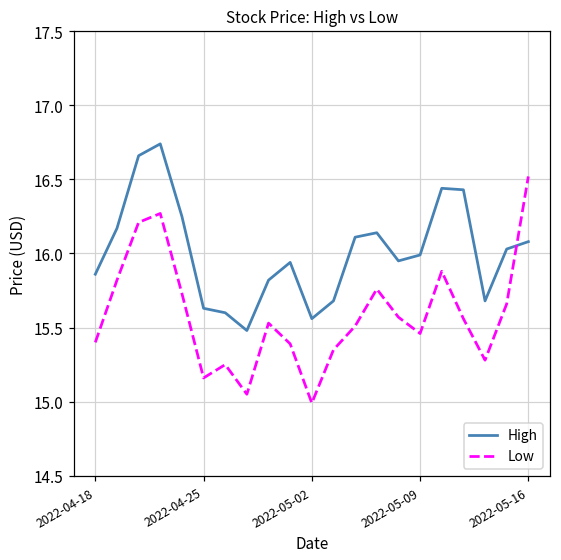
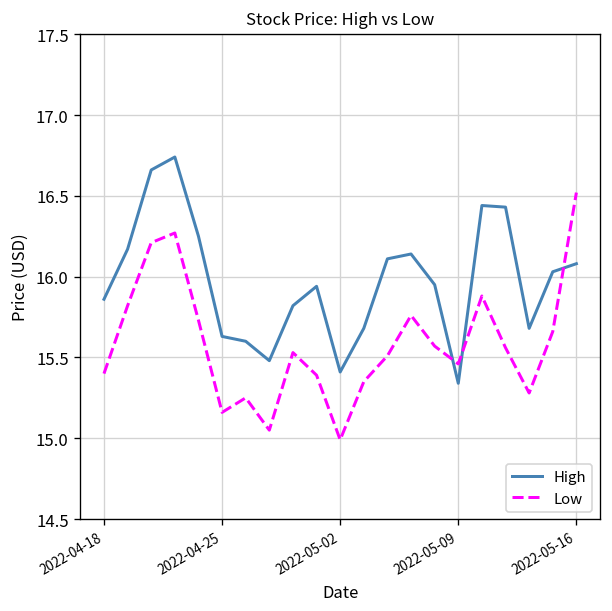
High, 2022-05-02: 15.56 -> 15.41
High, 2022-05-09: 15.99 -> 15.34
